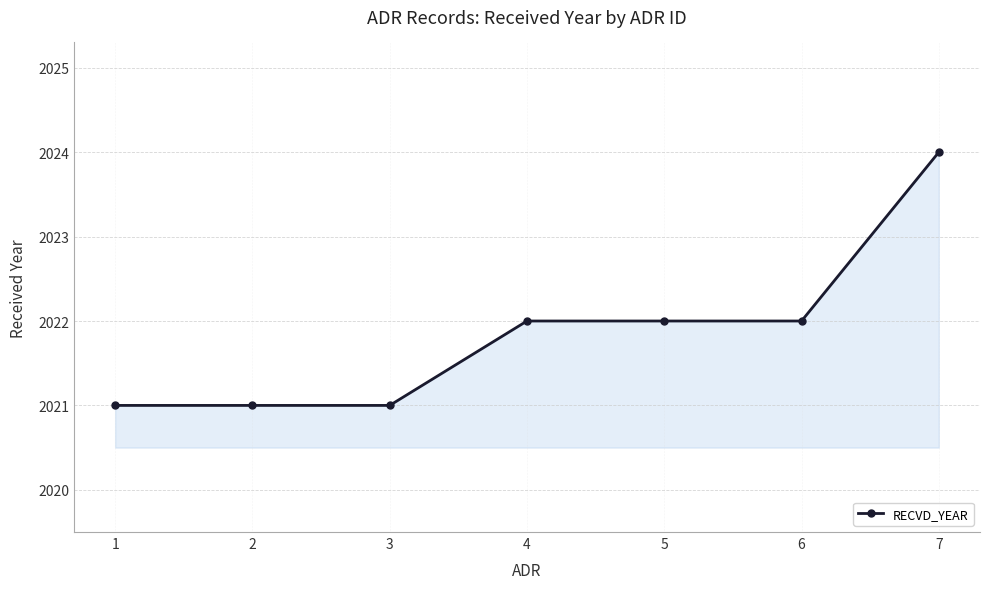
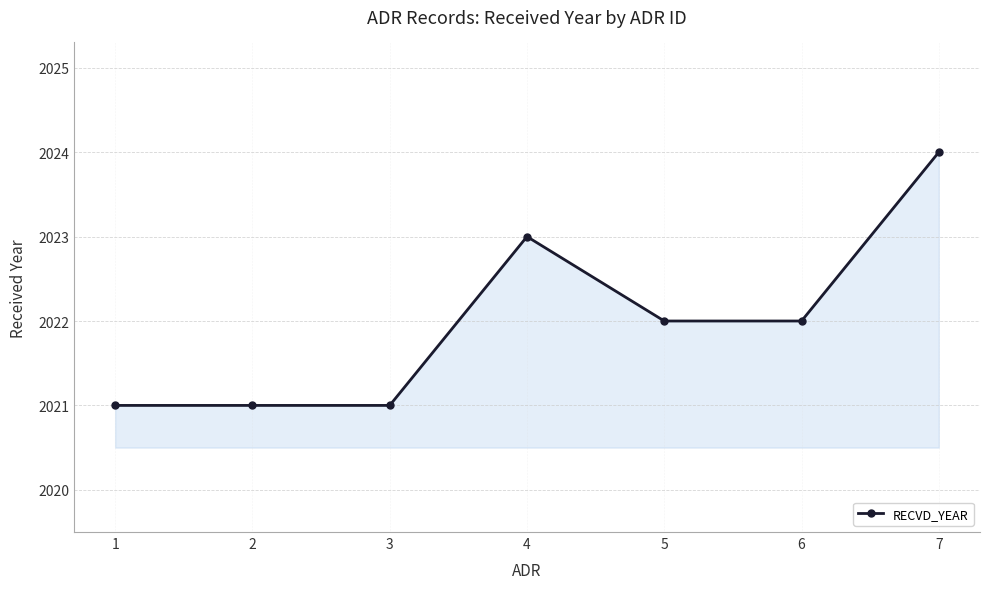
4: 2022 -> 2023
